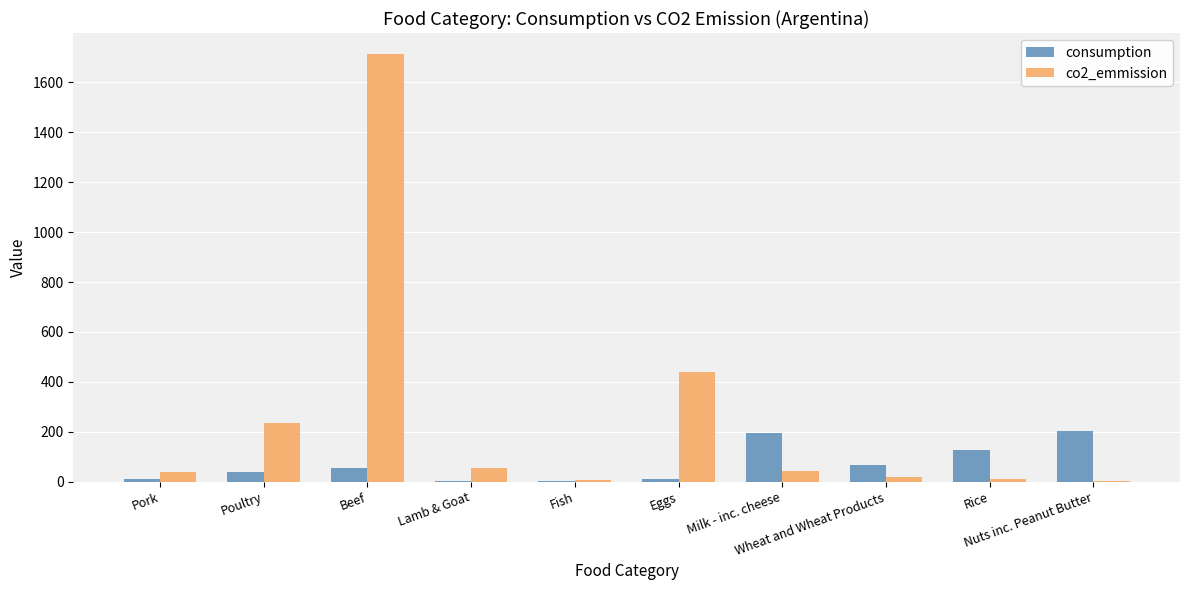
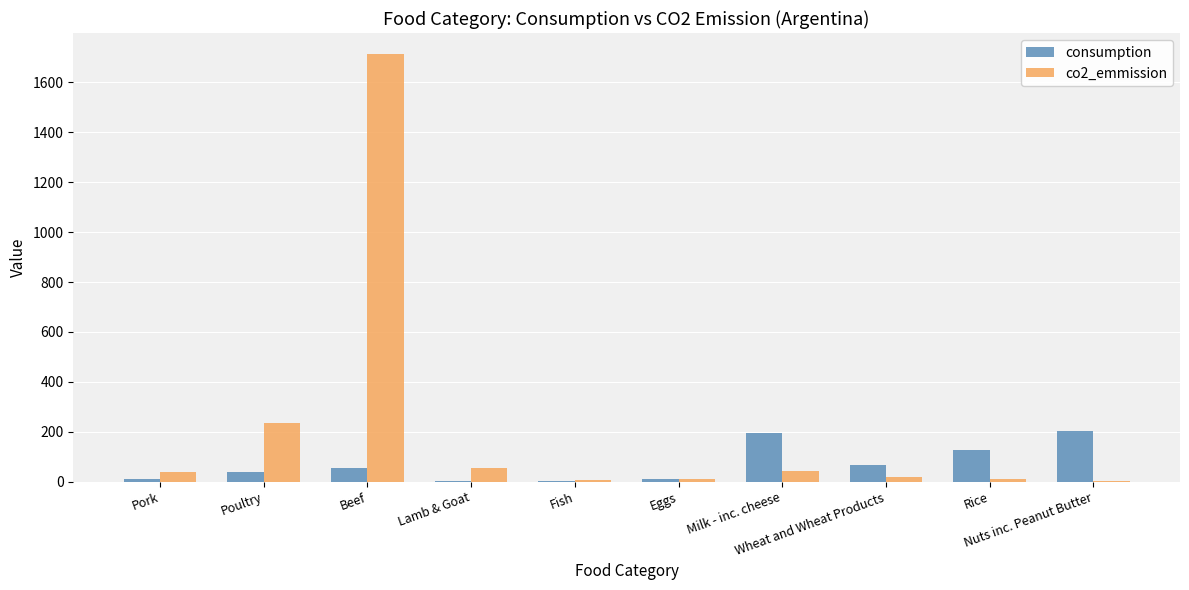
co2_emmission, Eggs: 440 -> 10
